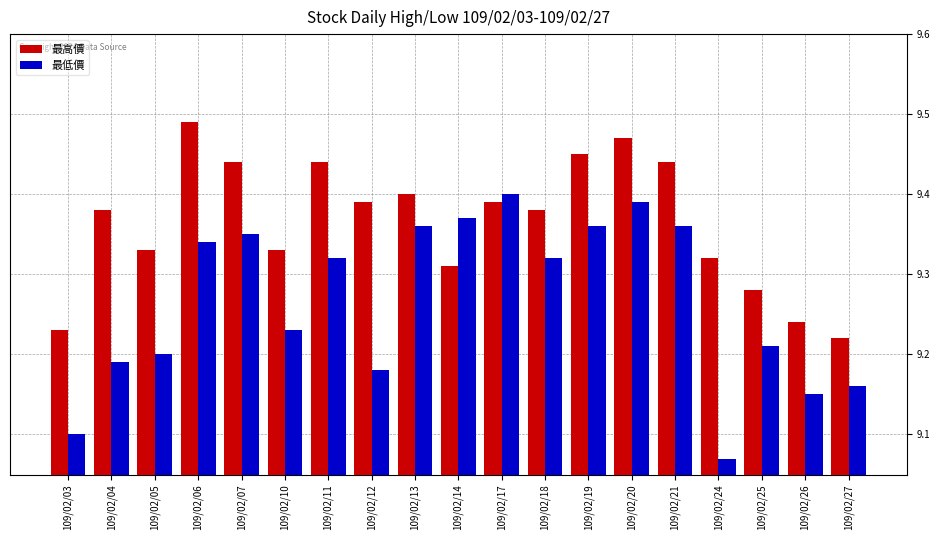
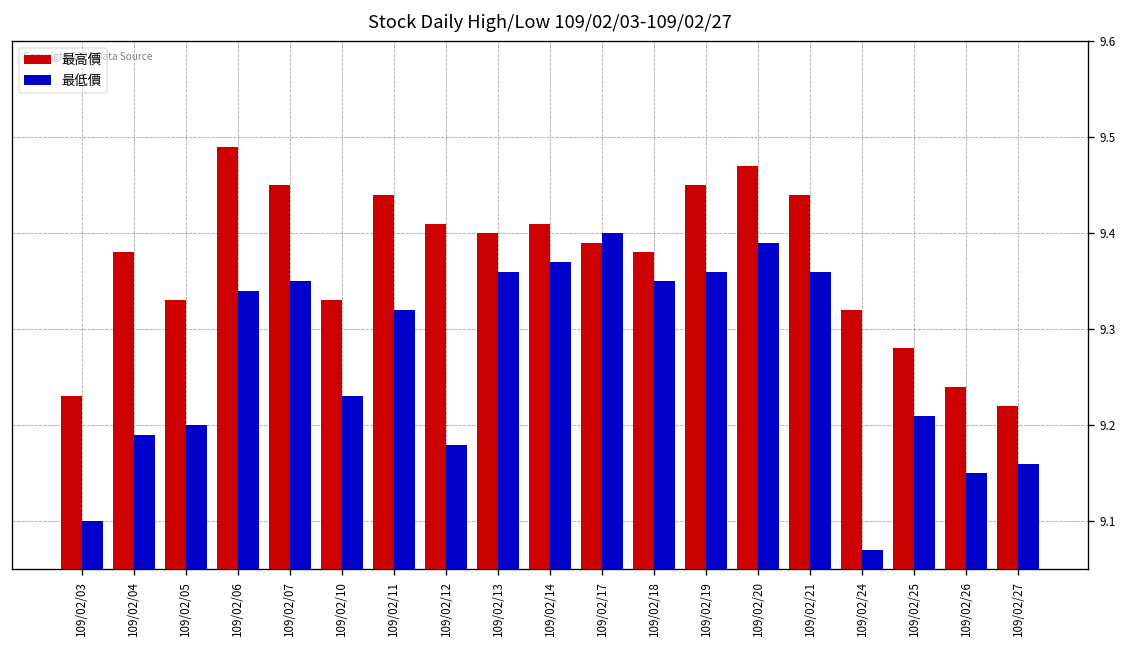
最高價, 109/02/07: 9.44 -> 9.45
最高價, 109/02/12: 9.39 -> 9.41
最高價, 109/02/14: 9.31 -> 9.41
最低價, 109/02/18: 9.32 -> 9.35
